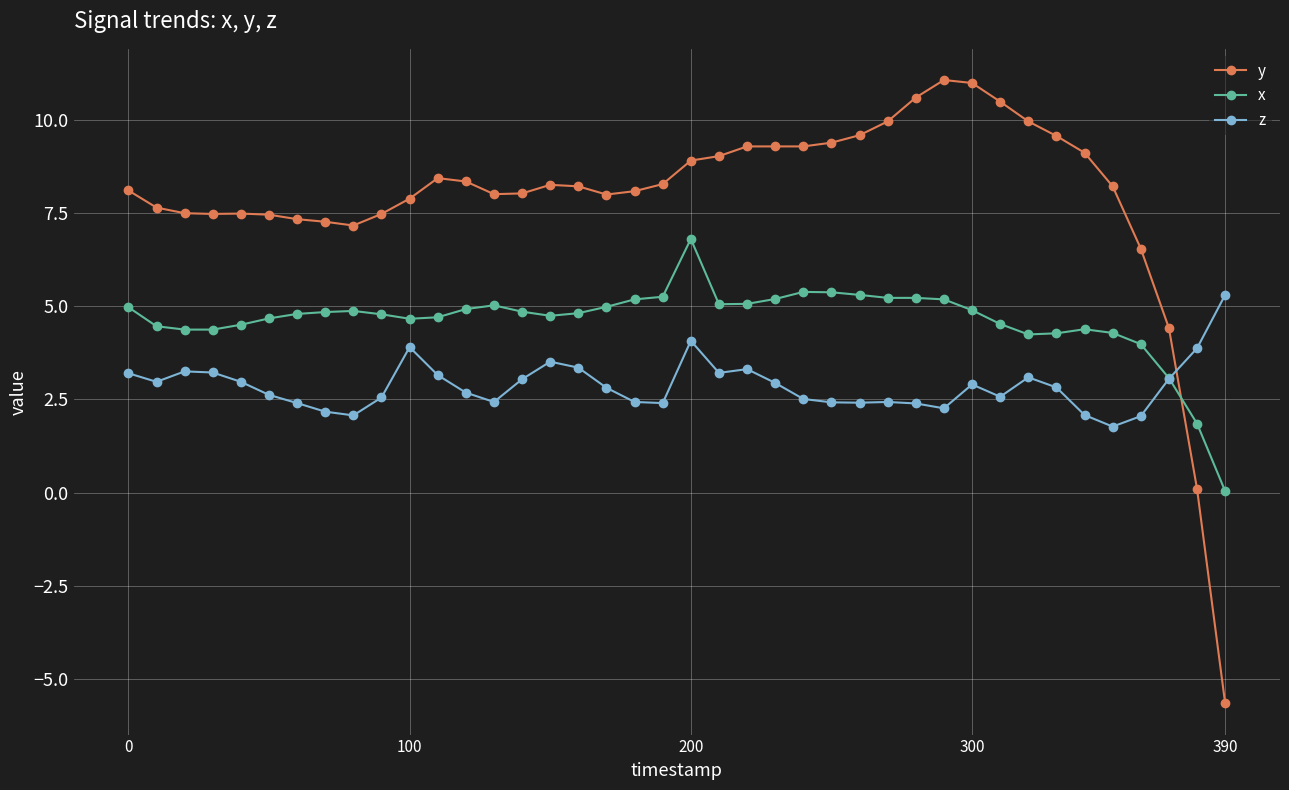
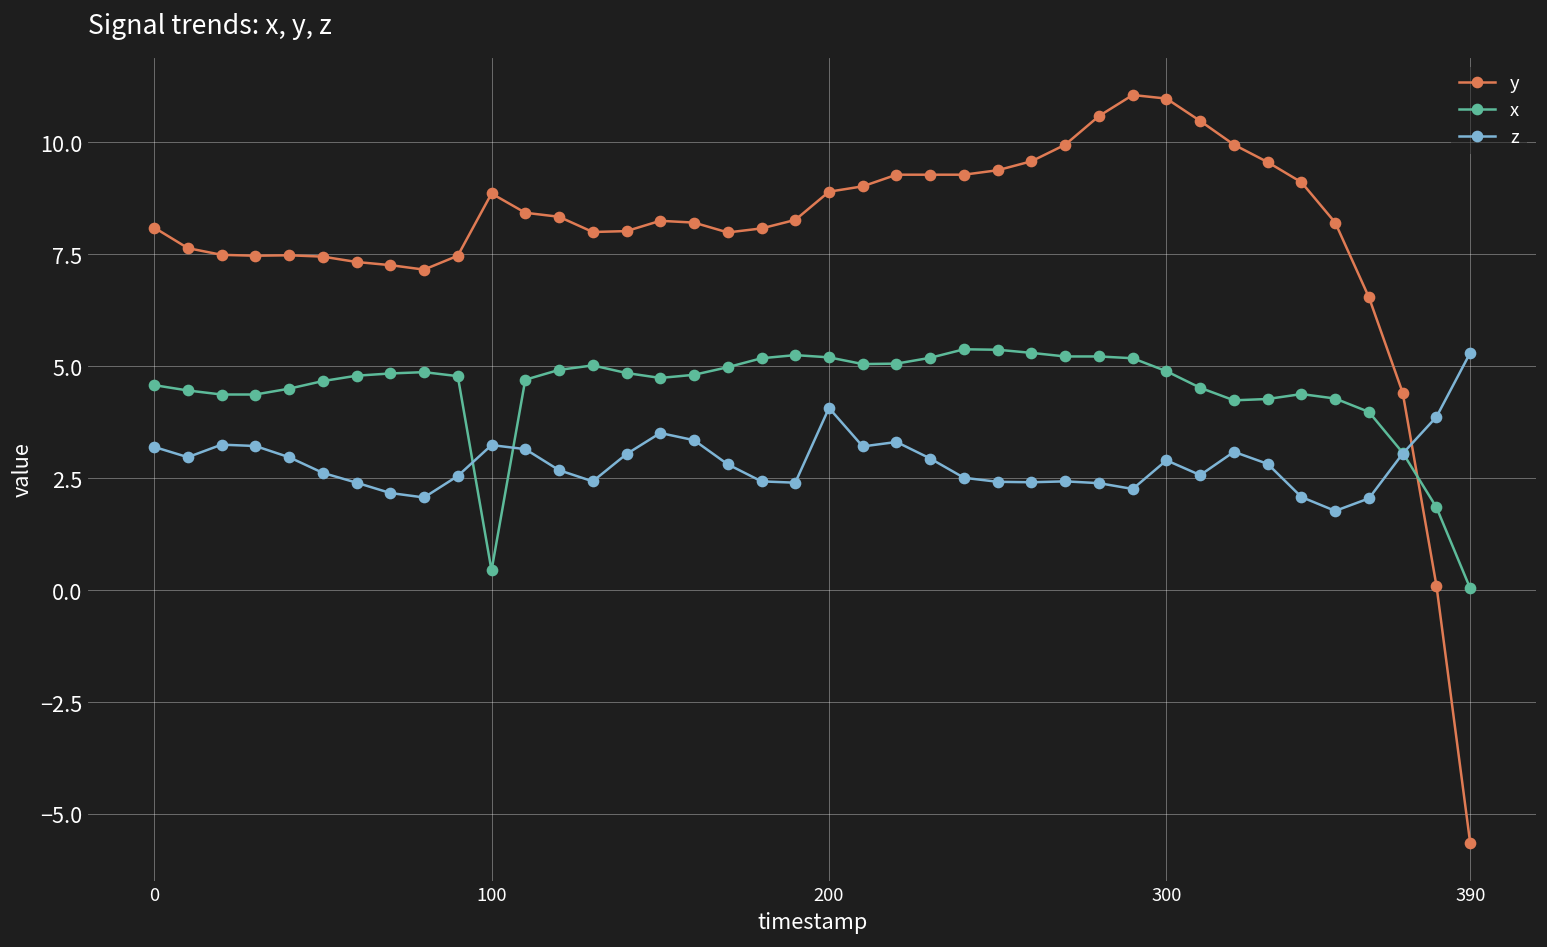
x, 0: 5.0 -> 4.6
y, 100: 7.9 -> 8.9
x, 100: 4.7 -> 0.4
z, 100: 3.9 -> 3.2
x, 200: 6.8 -> 5.2
